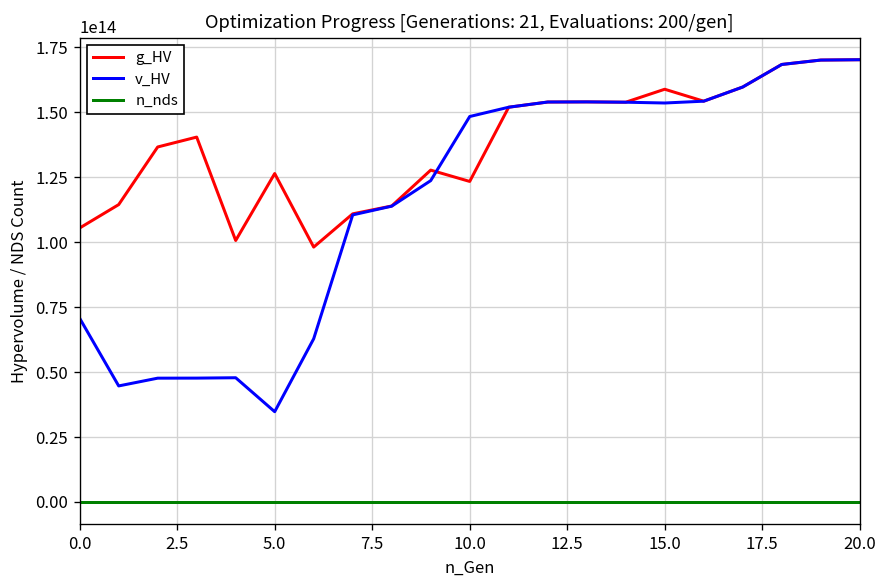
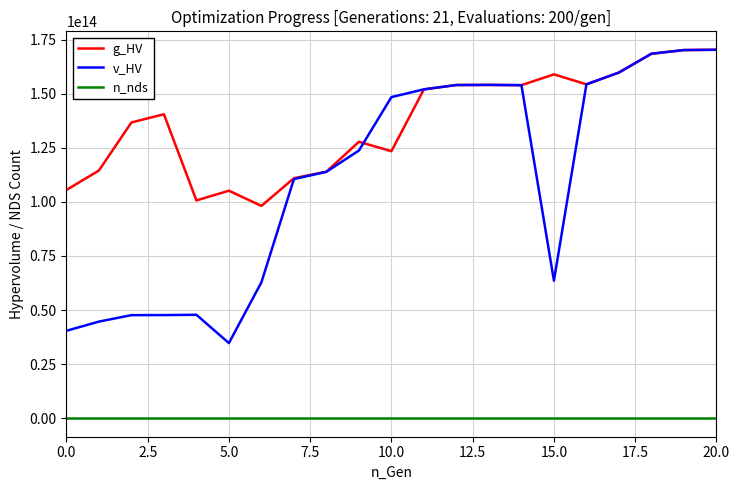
v_HV, 0.0: 71000000000000 -> 40000000000000
g_HV, 5.0: 126000000000000 -> 105000000000000
v_HV, 15.0: 154000000000000 -> 64000000000000
